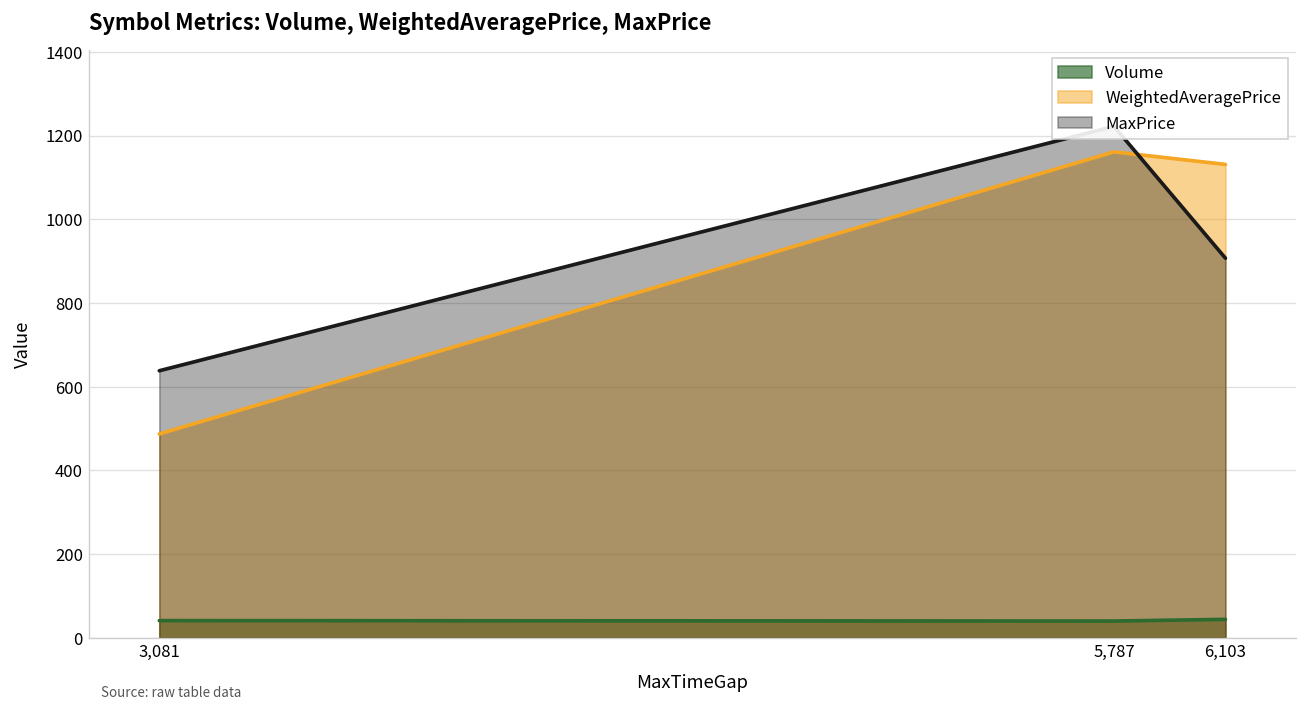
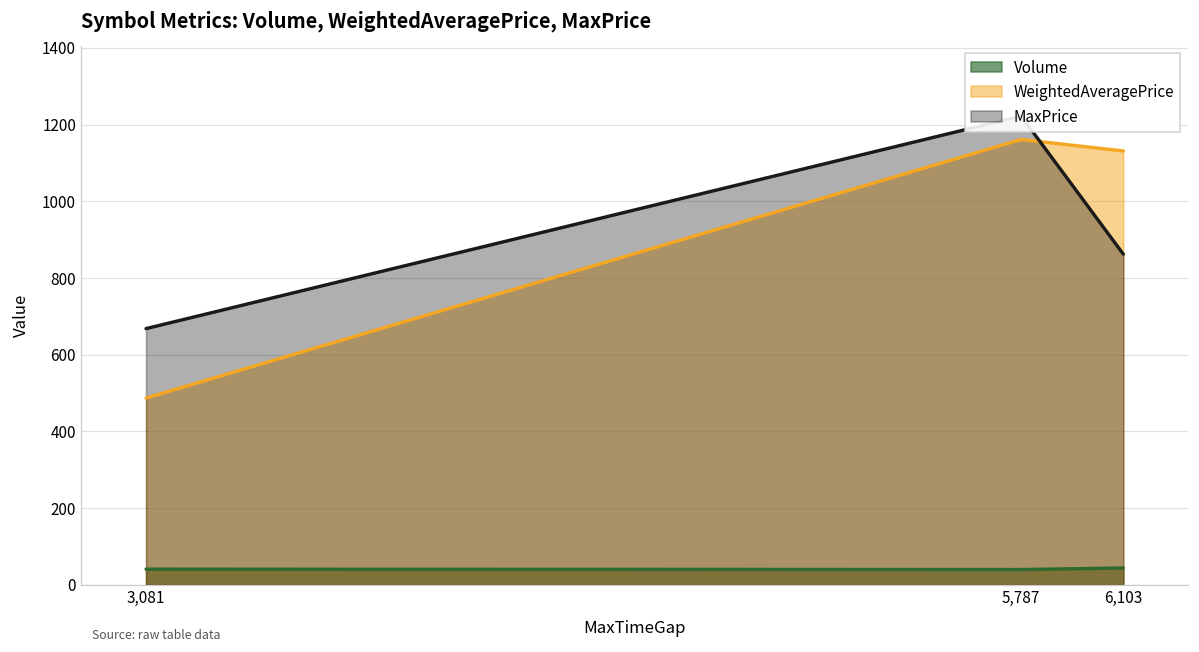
MaxPrice, 3,081: 640 -> 670
MaxPrice, 6,103: 910 -> 860
